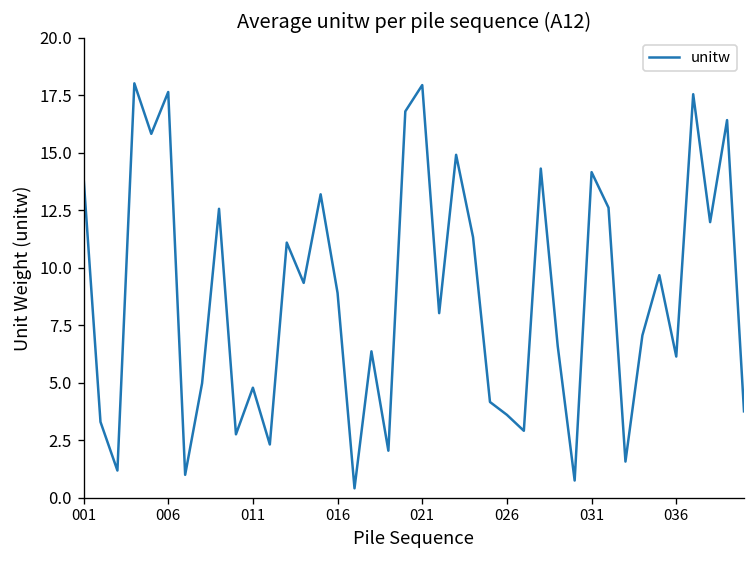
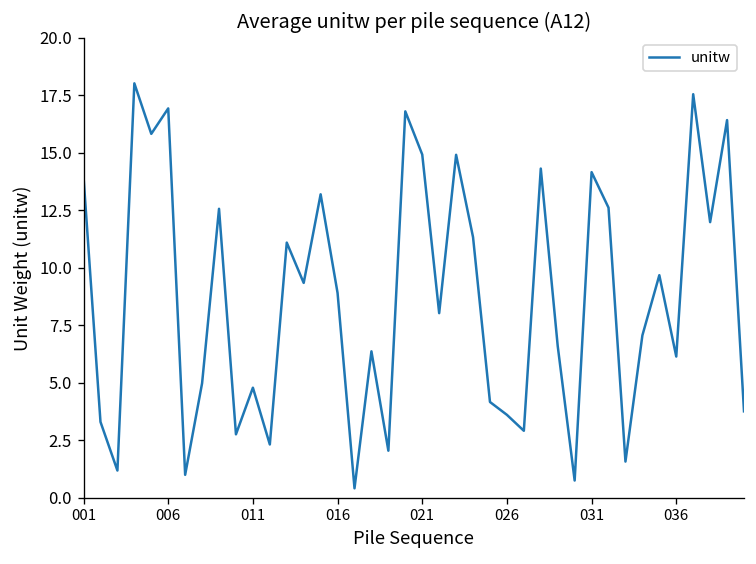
006: 17.6 -> 16.9
021: 17.9 -> 14.9
